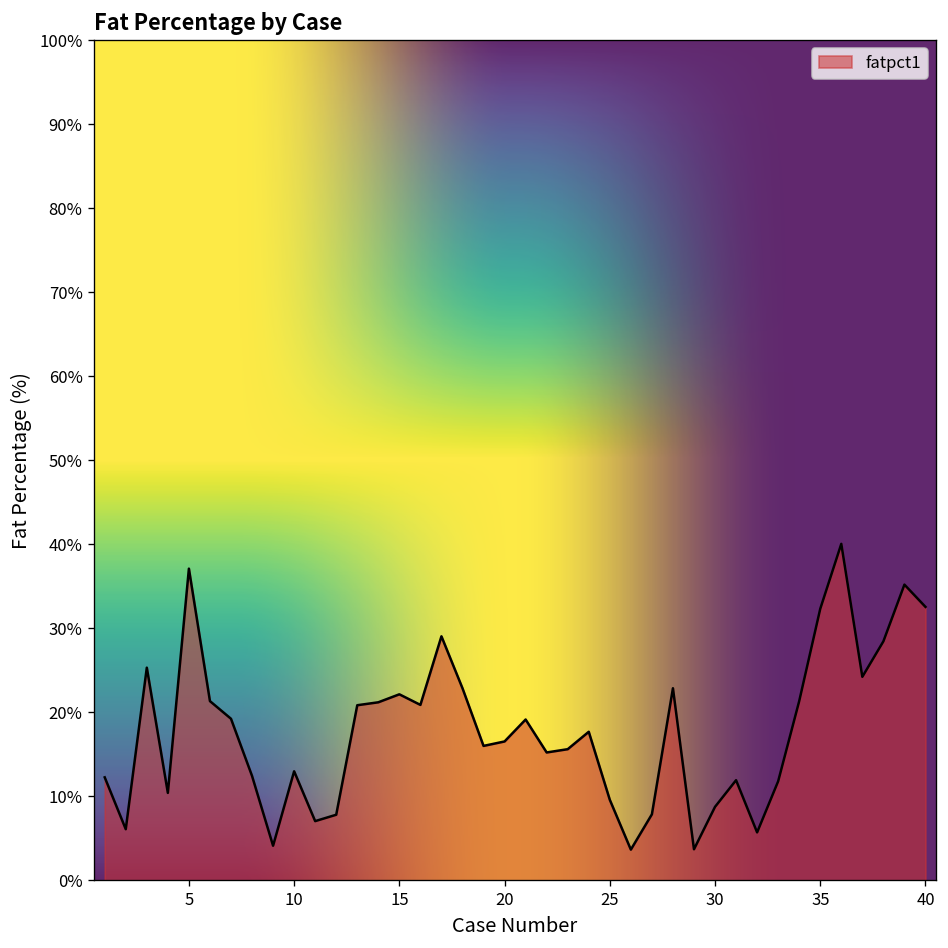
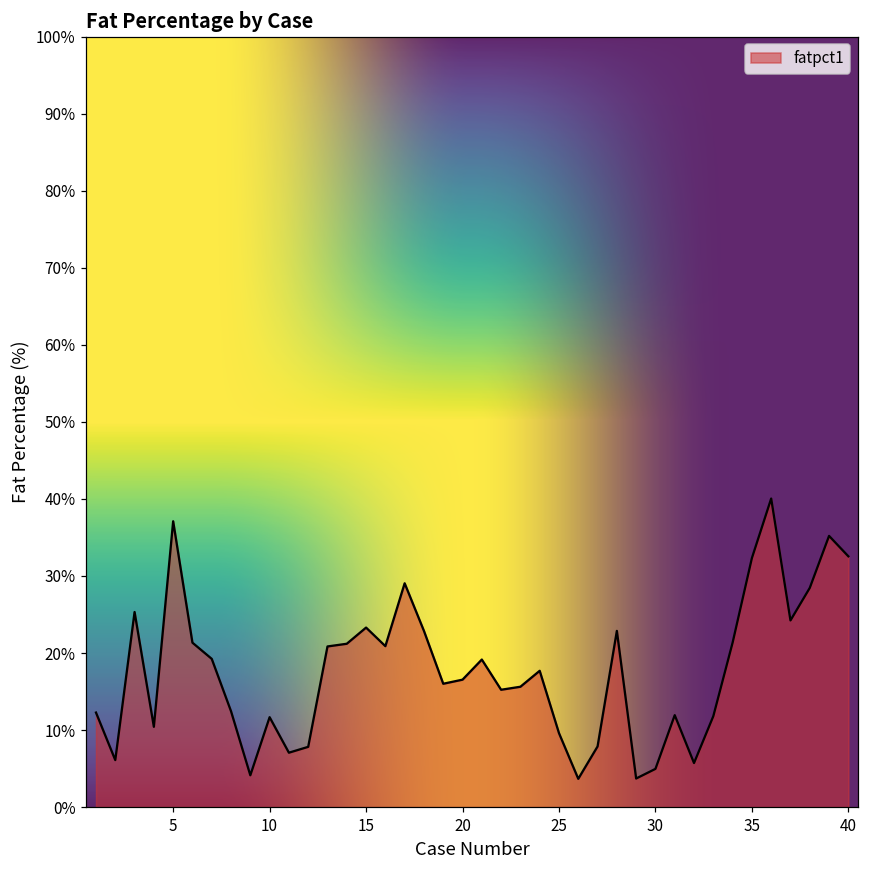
10: 13% -> 12%
15: 22% -> 23%
30: 9% -> 5%
